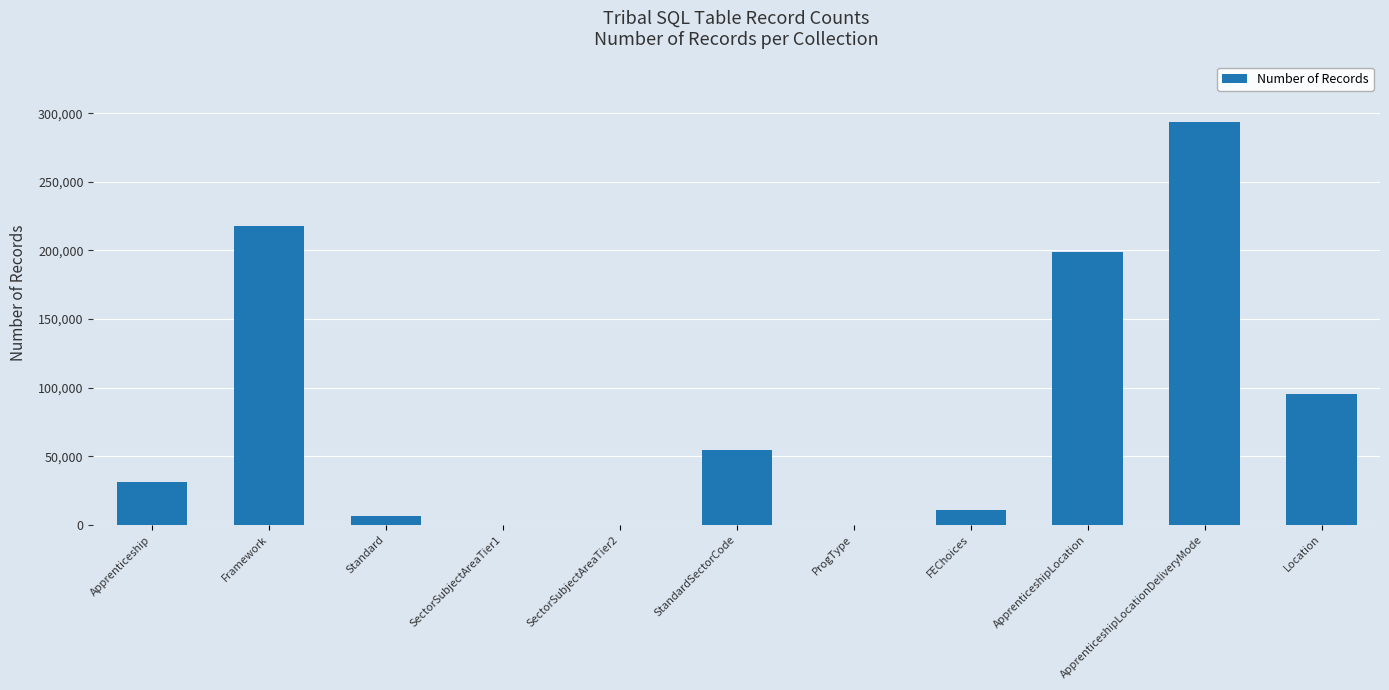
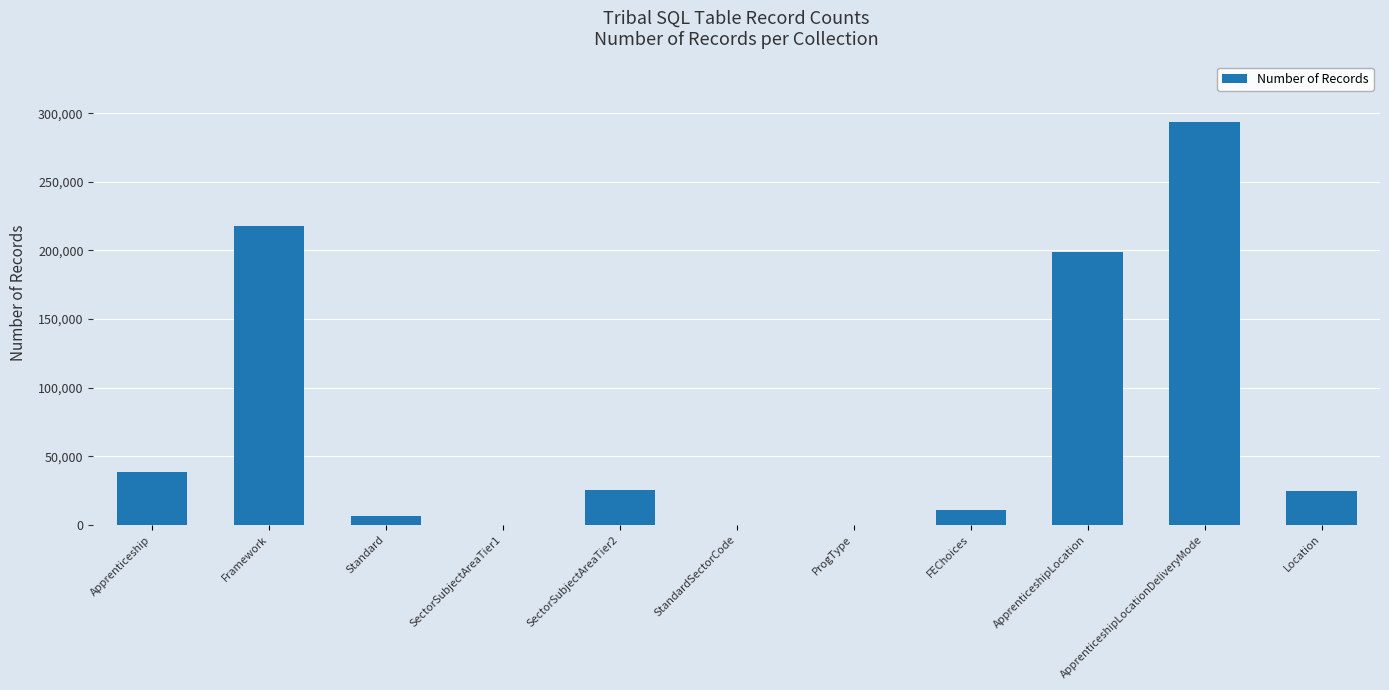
Apprenticeship: 31,000 -> 38,000
SectorSubjectAreaTier2: 0 -> 25,000
StandardSectorCode: 54,000 -> 0
Location: 95,000 -> 25,000
